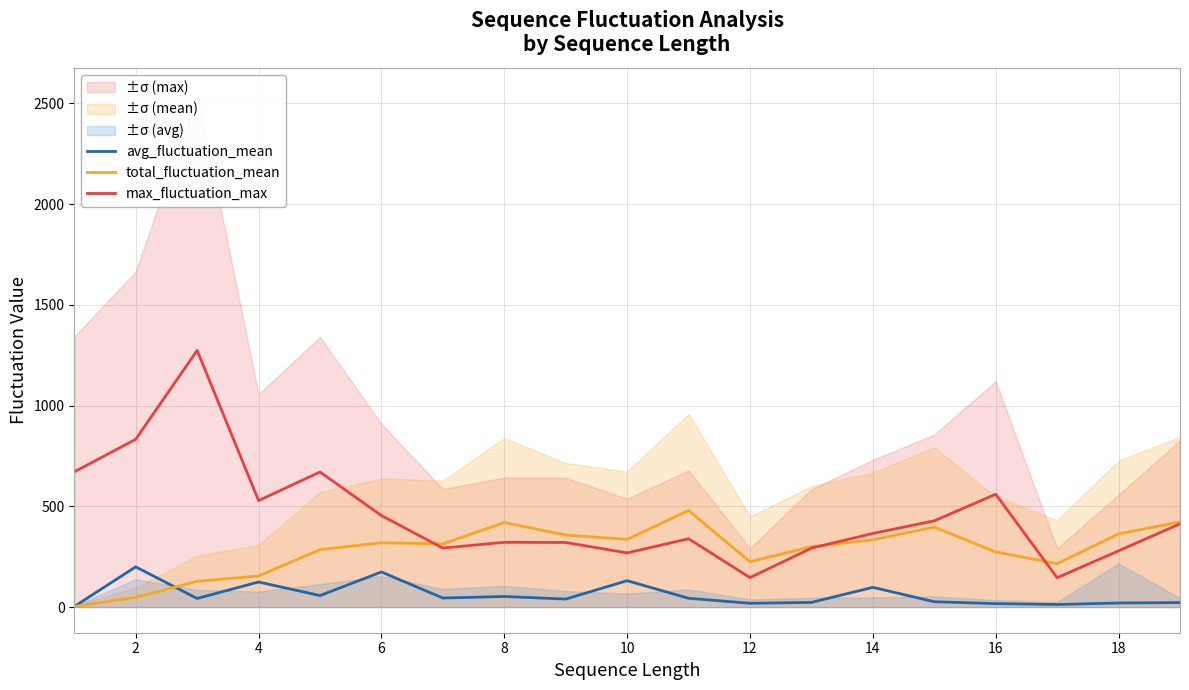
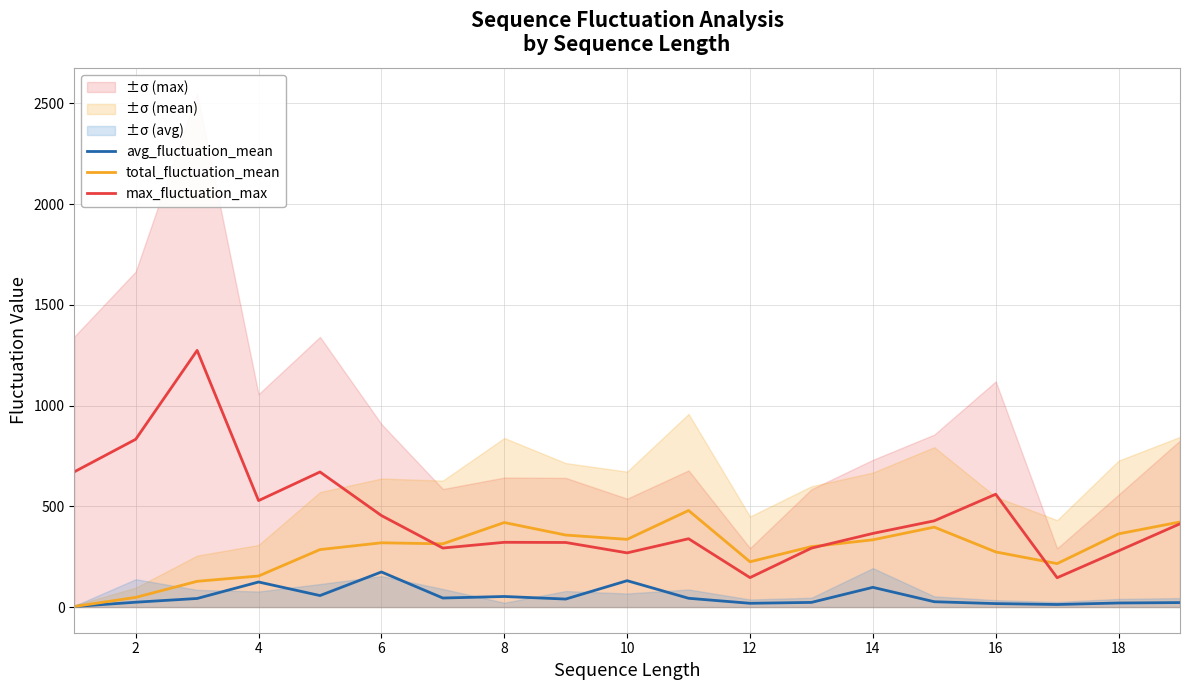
avg_fluctuation_mean, 2: 200 -> 20
±σ (avg), 8: 100 -> 20
±σ (avg), 14: 50 -> 190
±σ (avg), 18: 220 -> 40
